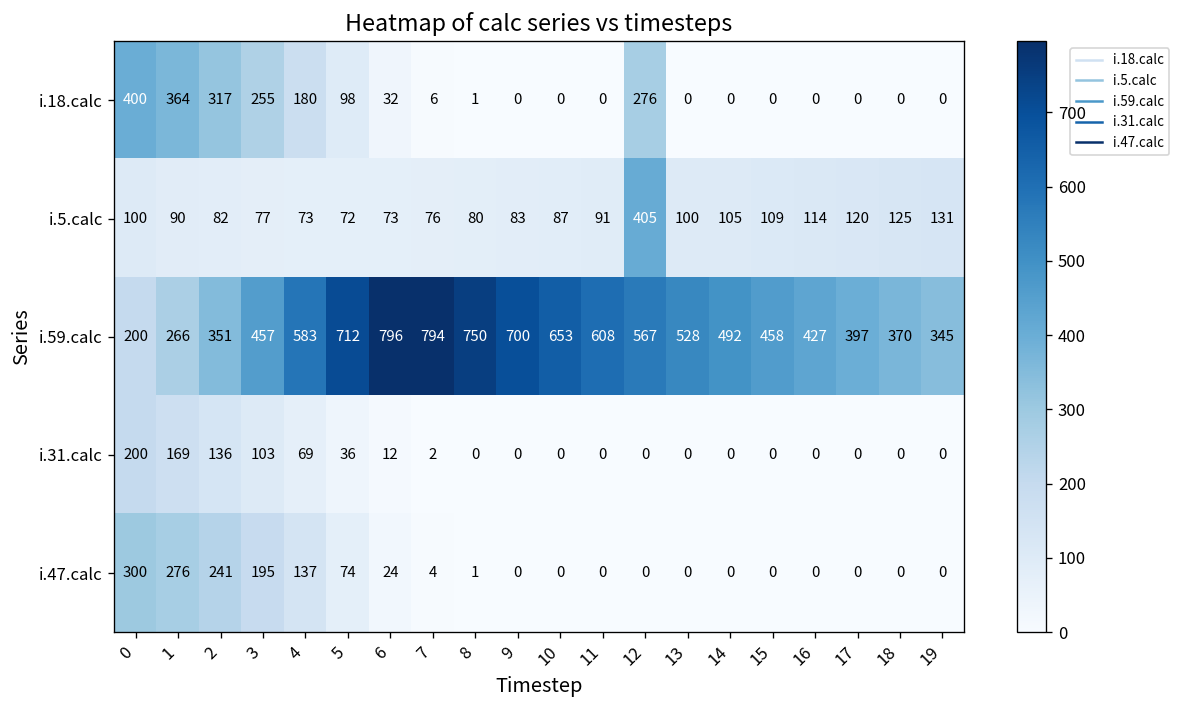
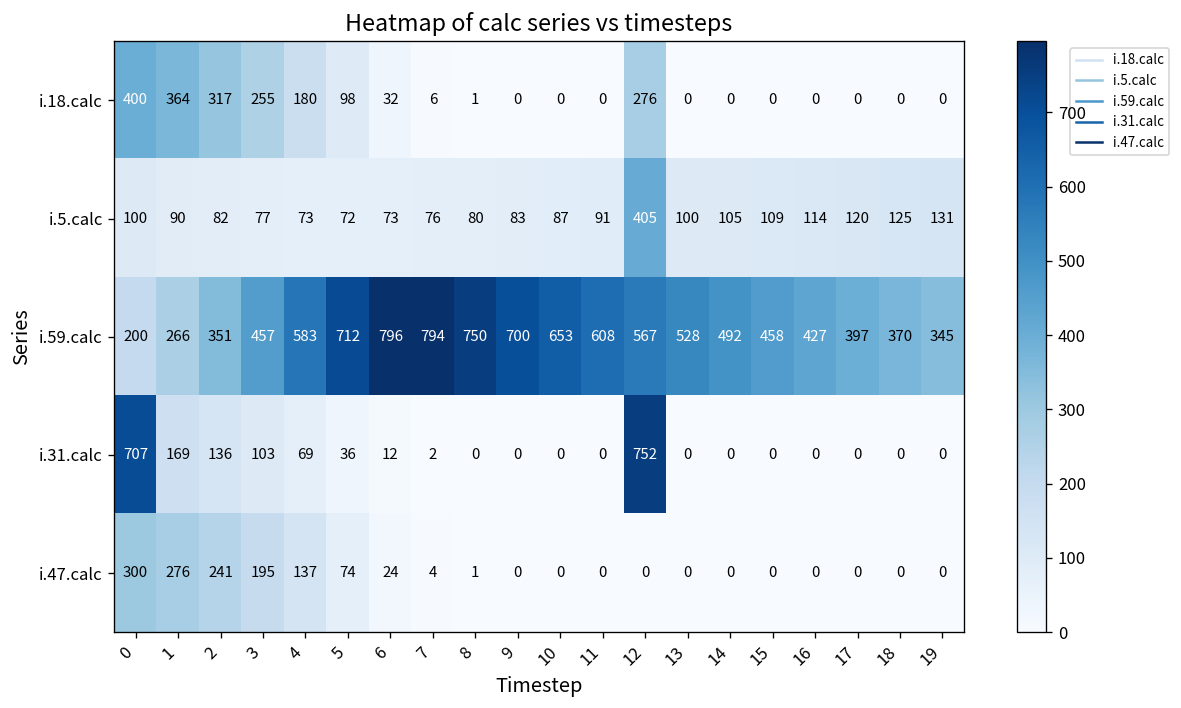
i.31.calc, 0: 200 -> 707
i.31.calc, 12: 0 -> 752
